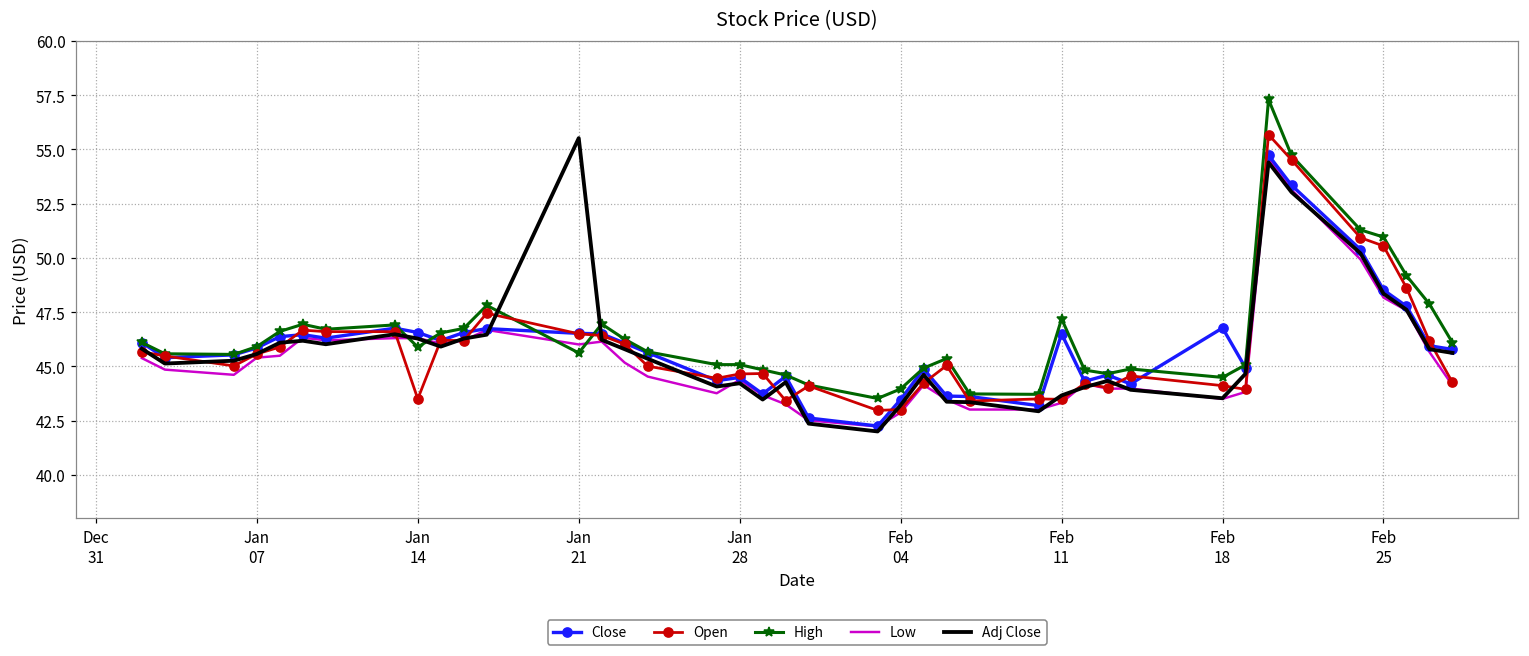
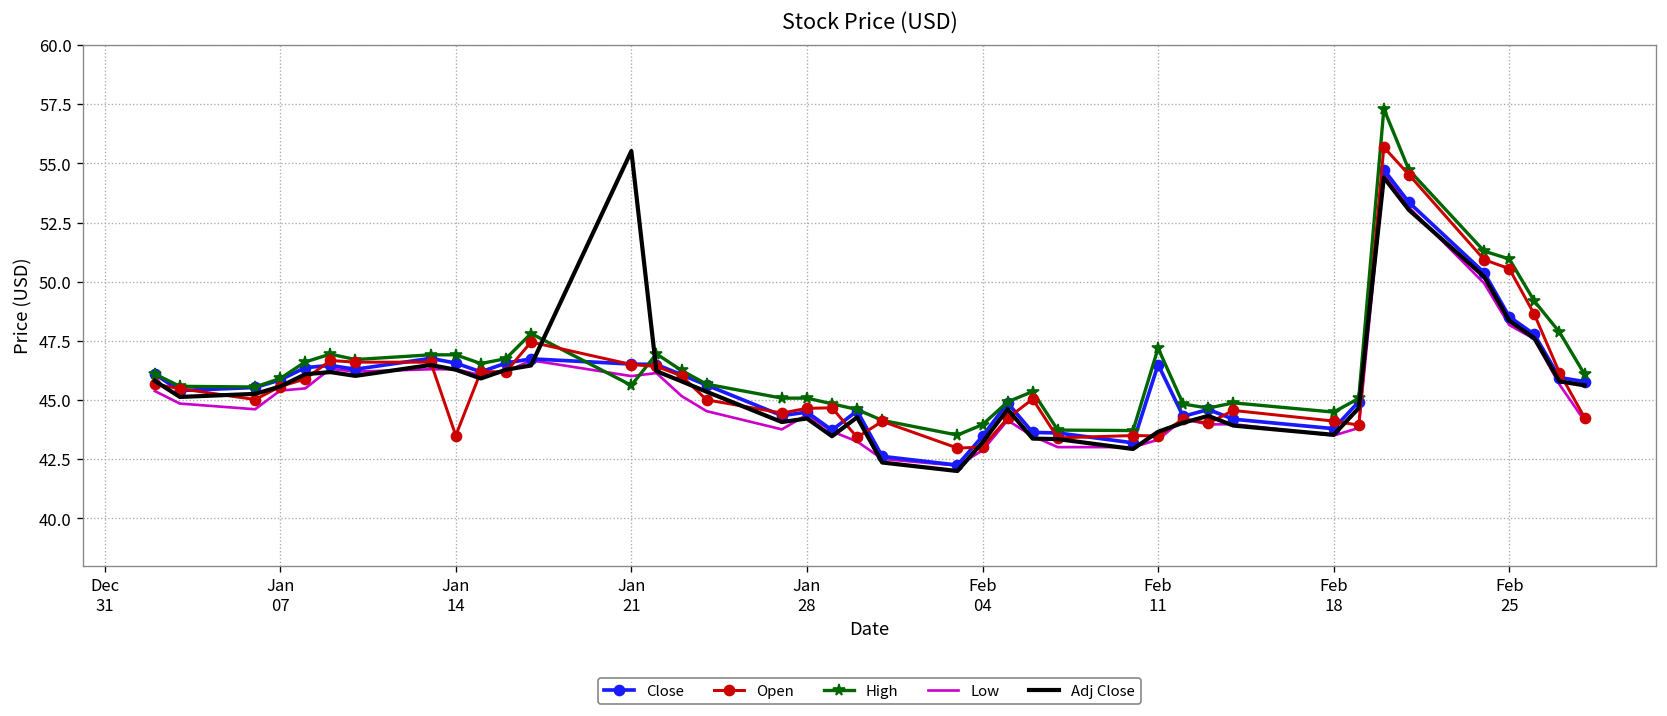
High, Jan 14: 45.9 -> 46.9
Close, Feb 18: 46.8 -> 43.8
